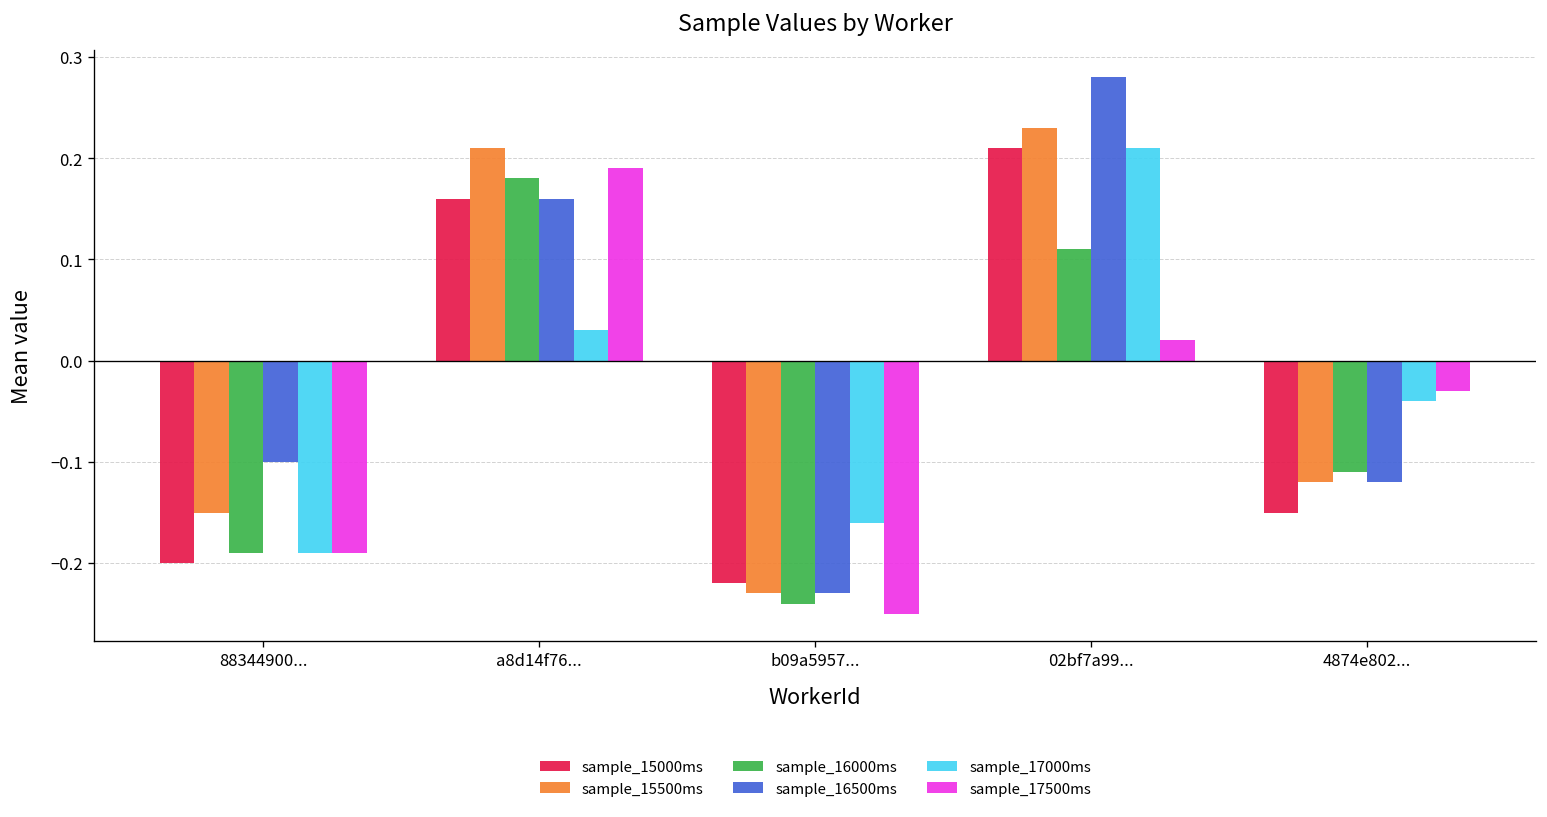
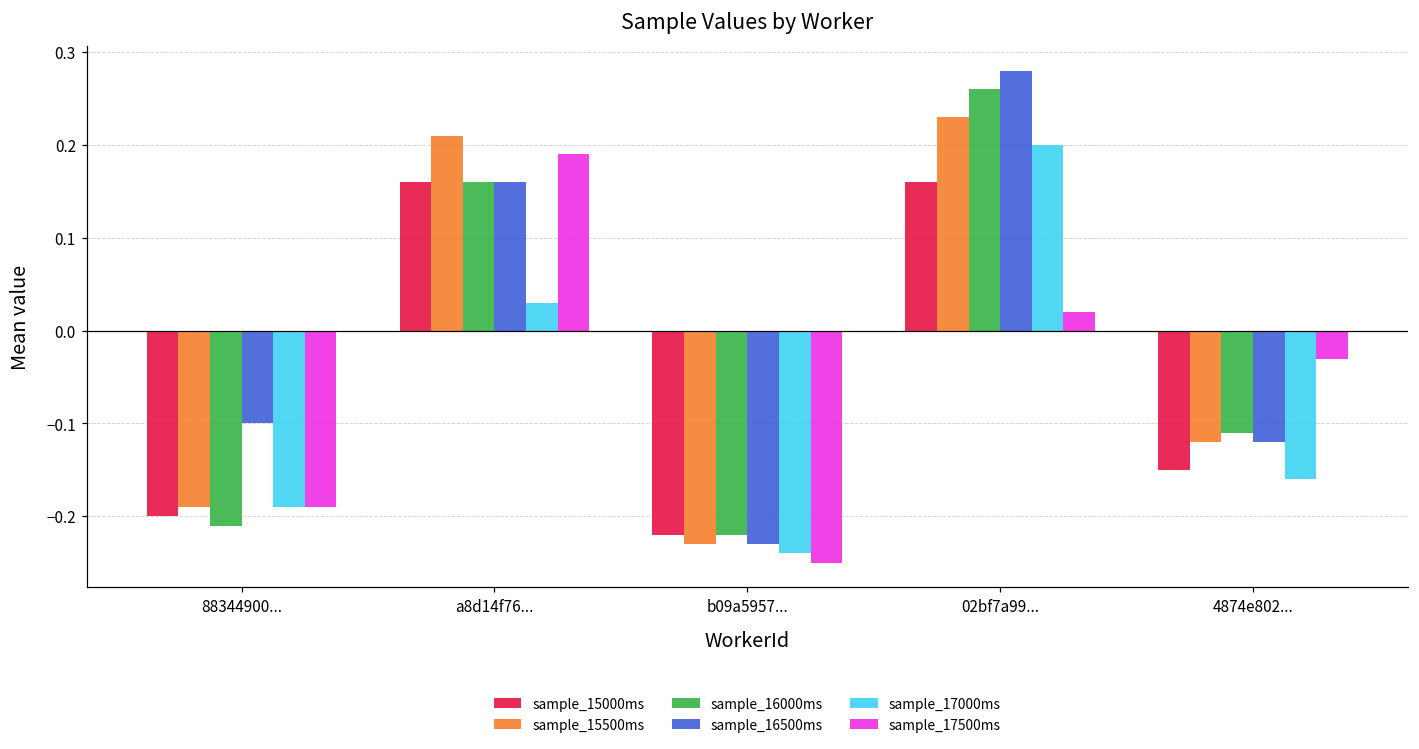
sample_15500ms, 88344900...: -0.15 -> -0.19
sample_16000ms, 88344900...: -0.19 -> -0.21
sample_16000ms, a8d14f76...: 0.18 -> 0.16
sample_16000ms, b09a5957...: -0.24 -> -0.22
sample_17000ms, b09a5957...: -0.16 -> -0.24
sample_15000ms, 02bf7a99...: 0.21 -> 0.16
sample_16000ms, 02bf7a99...: 0.11 -> 0.26
sample_17000ms, 02bf7a99...: 0.21 -> 0.20
sample_17000ms, 4874e802...: -0.04 -> -0.16
